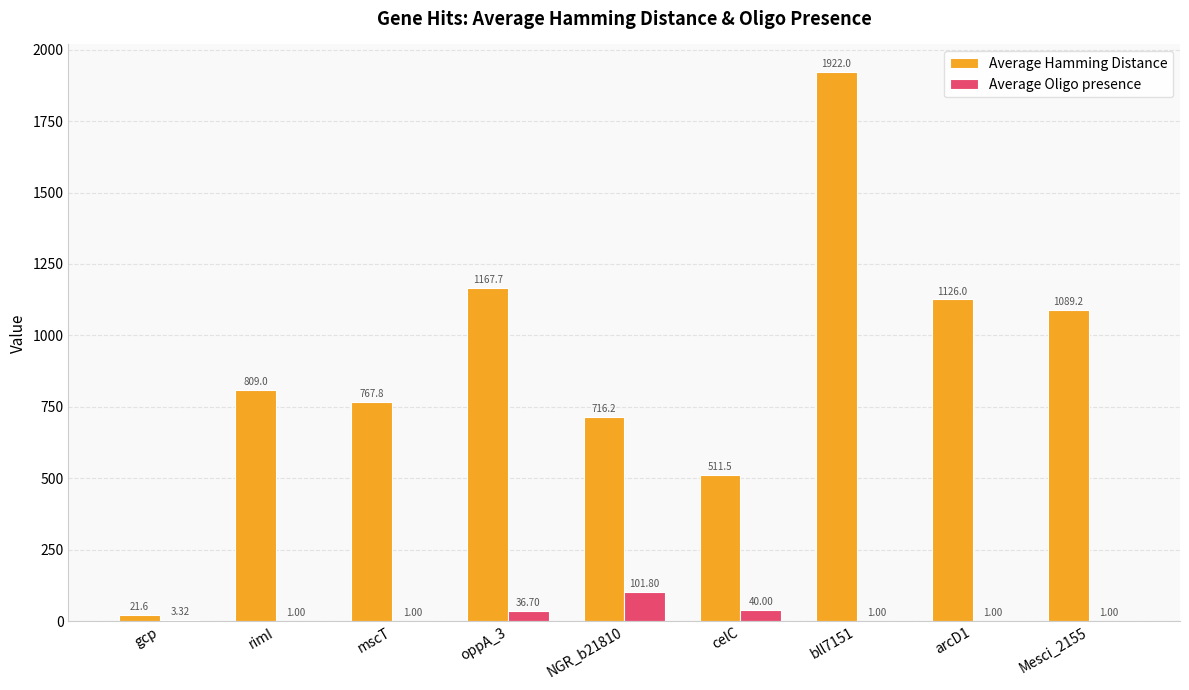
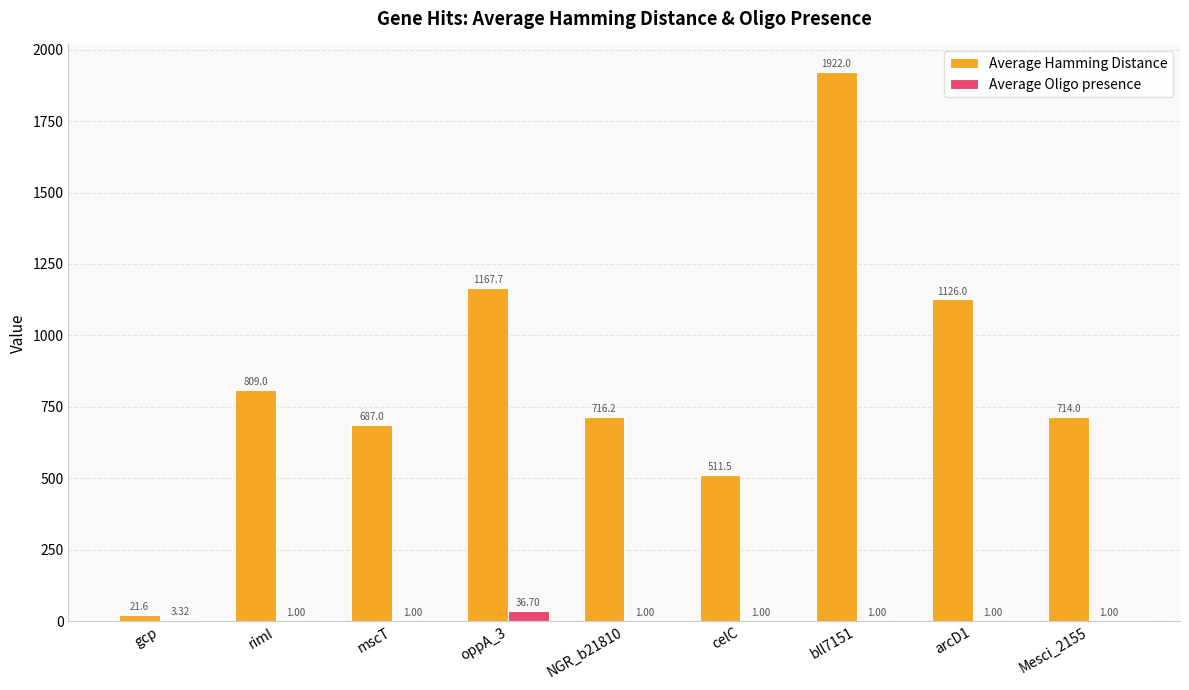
Average Hamming Distance, mscT: 767.8 -> 687.0
Average Oligo presence, NGR_b21810: 101.80 -> 1.00
Average Oligo presence, celC: 40.00 -> 1.00
Average Hamming Distance, Mesci_2155: 1089.2 -> 714.0
